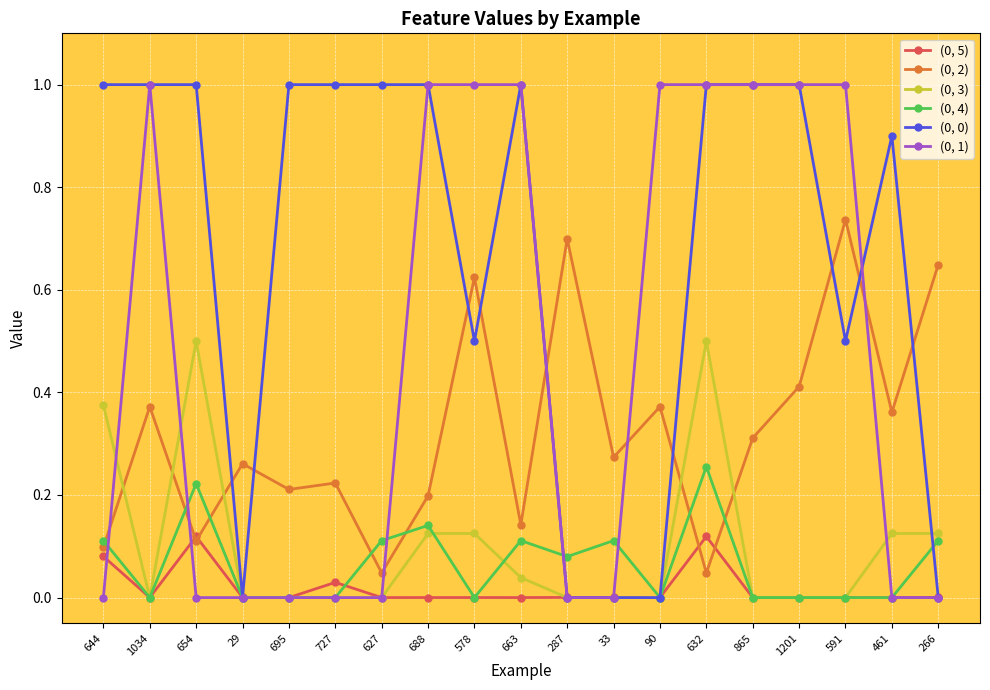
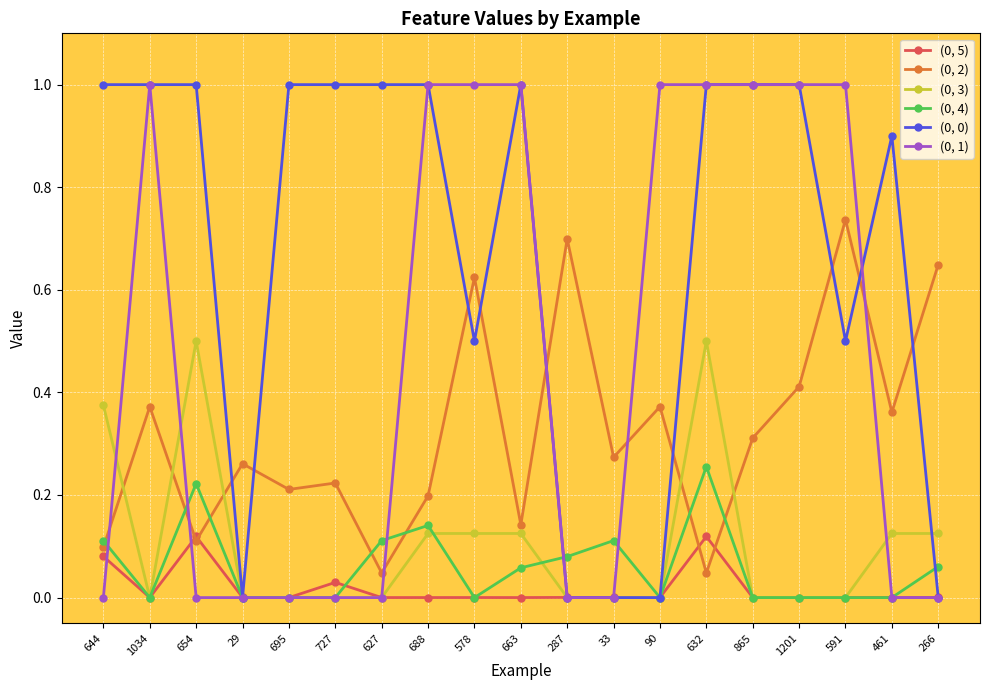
(0, 3), 663: 0.04 -> 0.13
(0, 4), 663: 0.11 -> 0.06
(0, 4), 266: 0.11 -> 0.06
